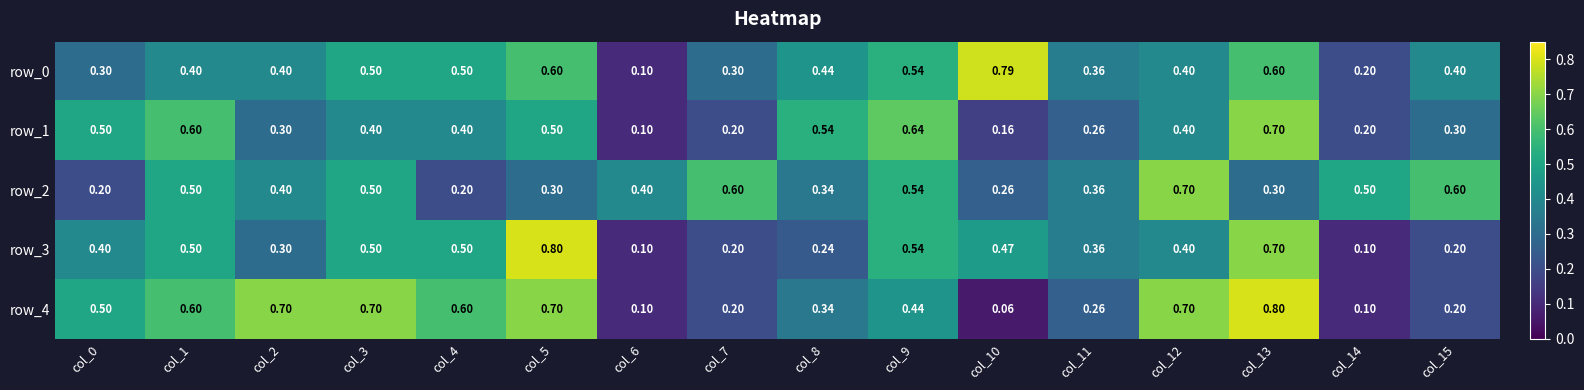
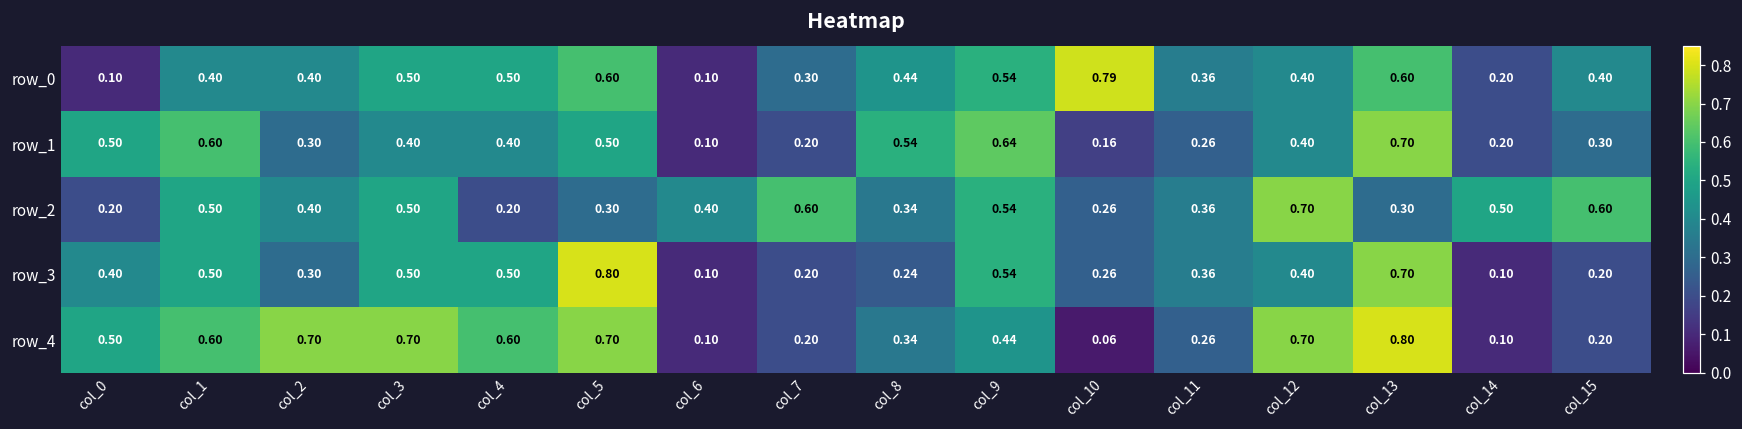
row_0, col_0: 0.30 -> 0.10
row_3, col_10: 0.47 -> 0.26
